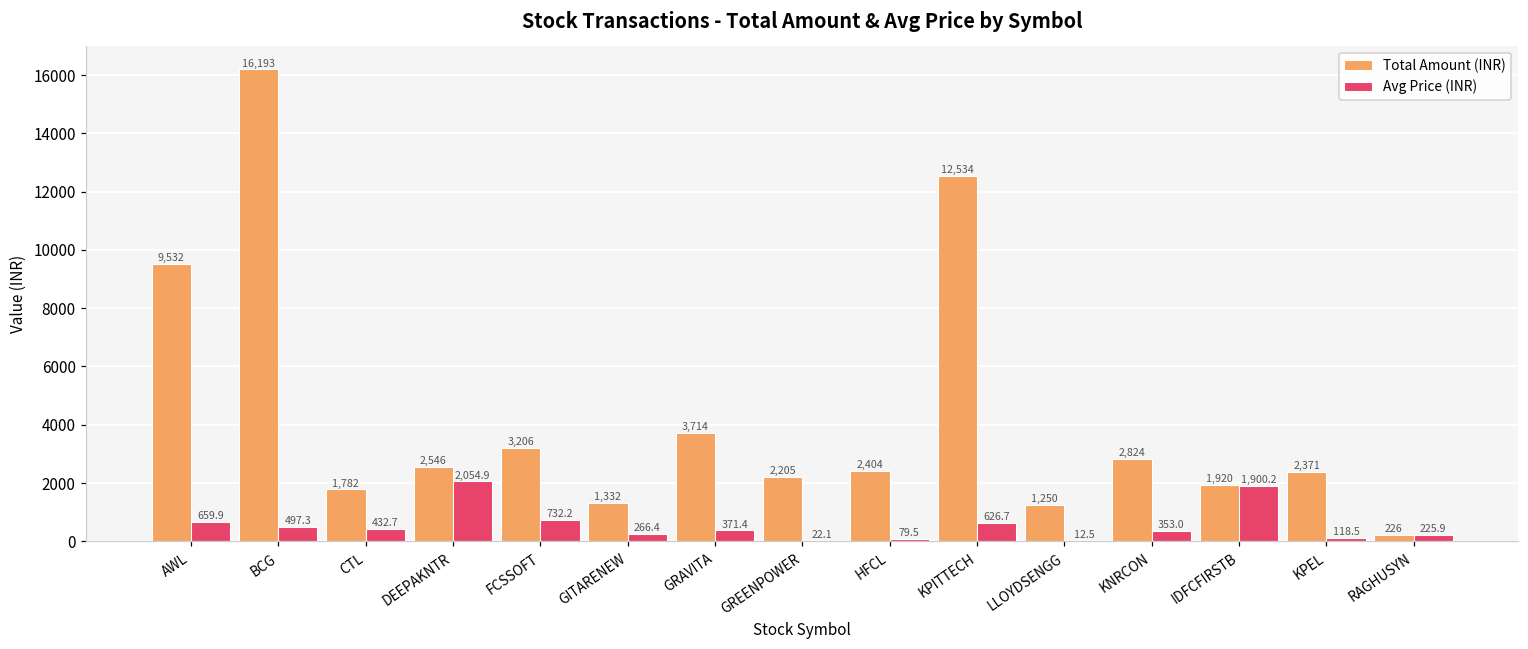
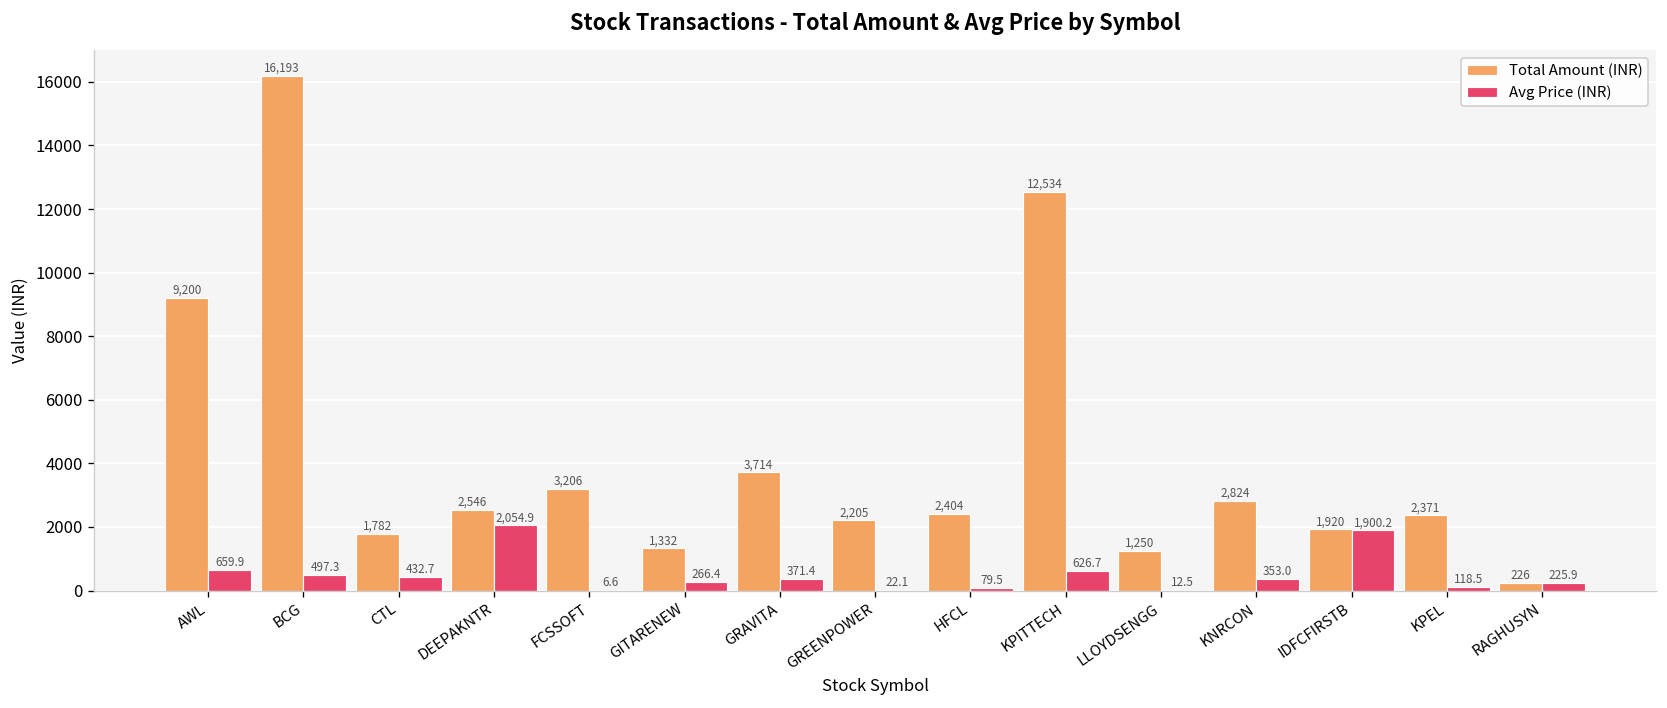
Total Amount (INR), AWL: 9,532 -> 9,200
Avg Price (INR), FCSSOFT: 732.2 -> 6.6
